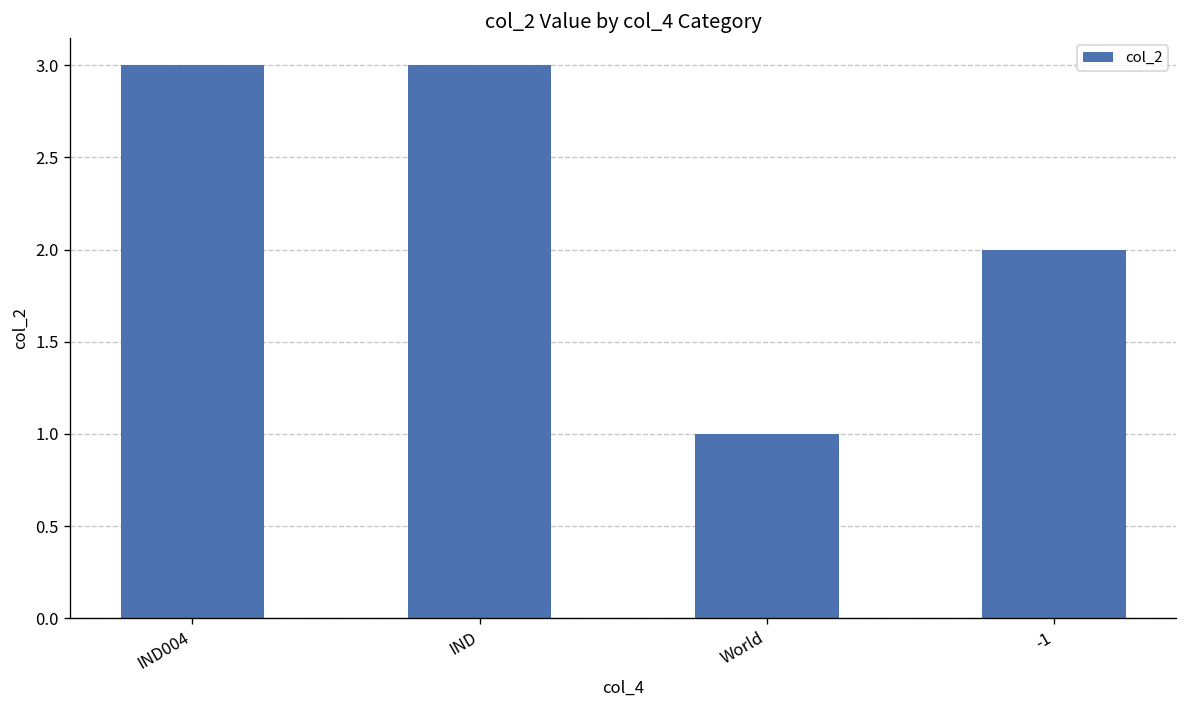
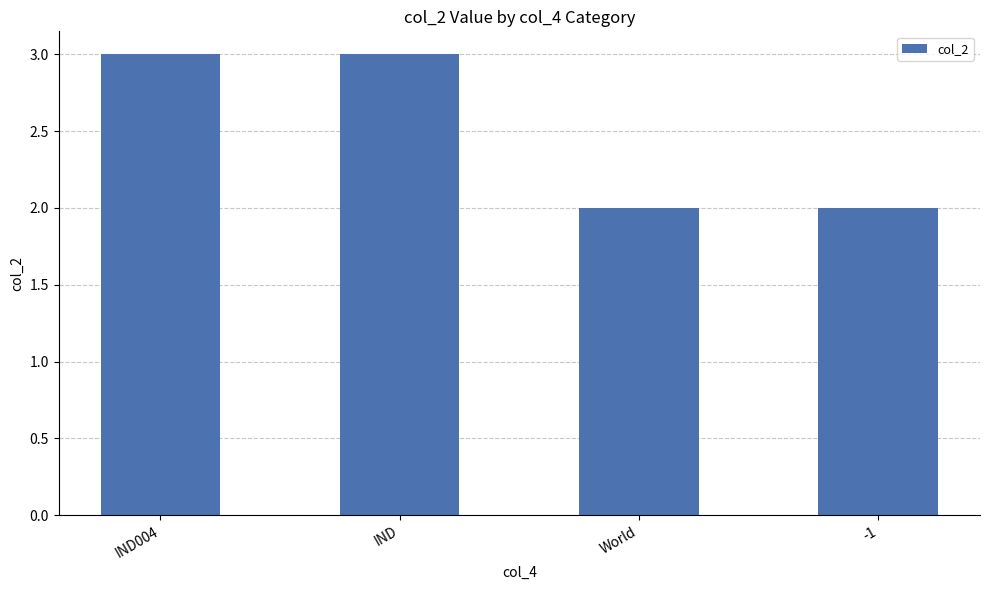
World: 1 -> 2
